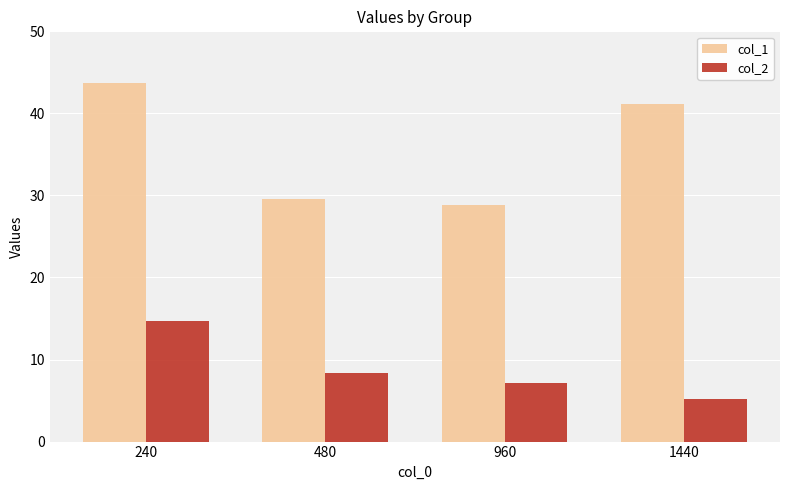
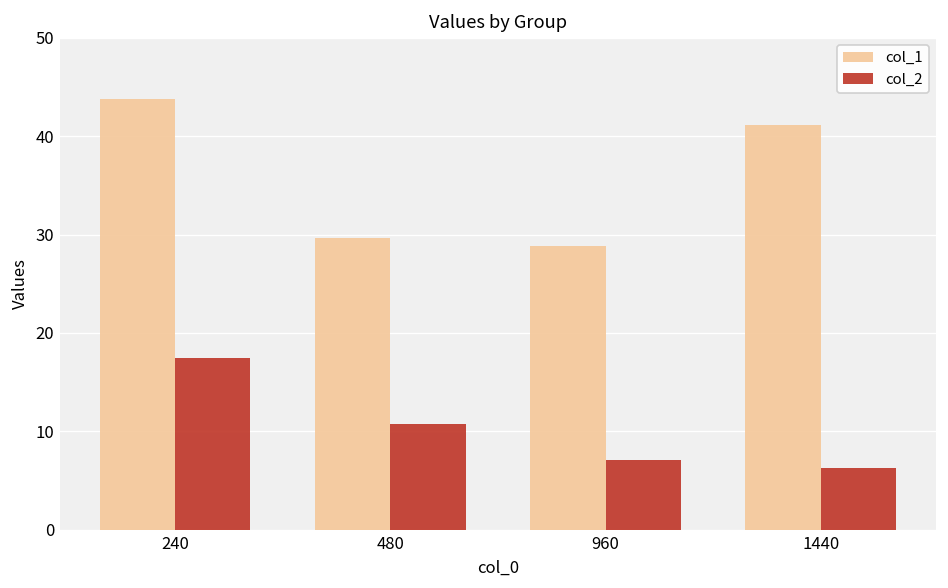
col_2, 240: 15 -> 18
col_2, 480: 8 -> 11
col_2, 1440: 5 -> 6
